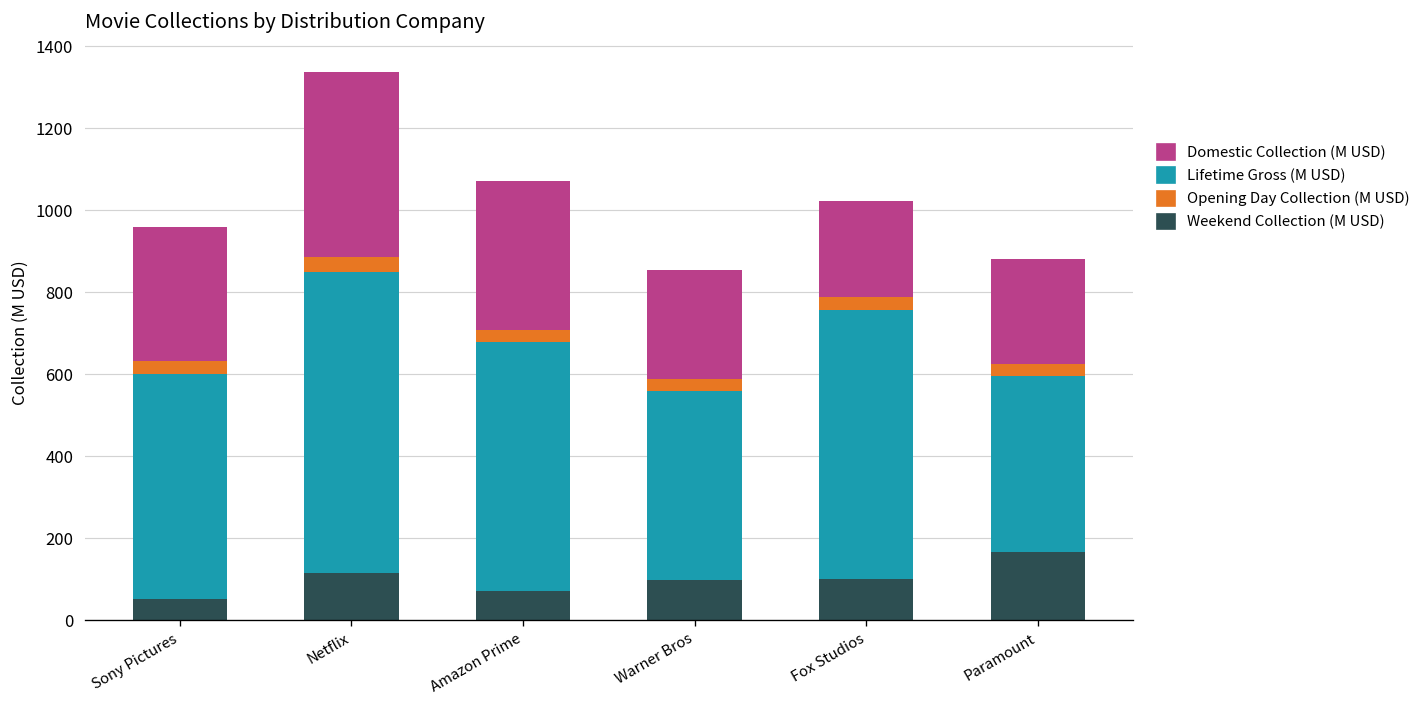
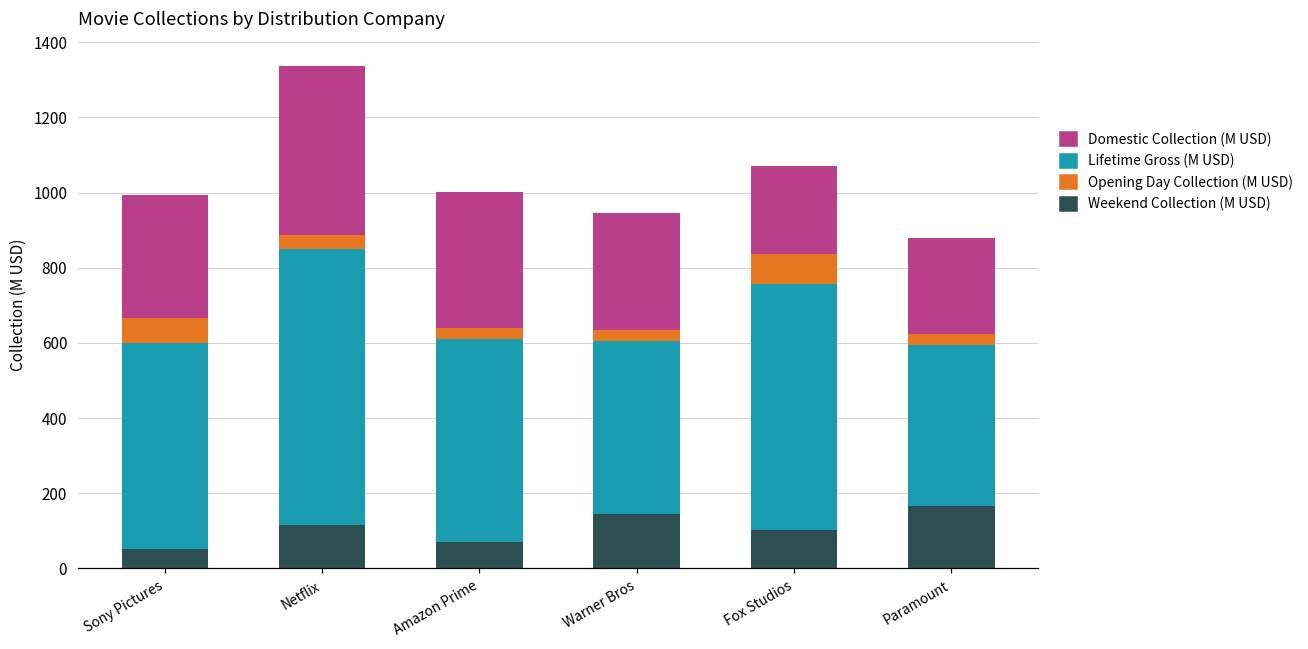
Opening Day Collection (M USD), Sony Pictures: 30 -> 60
Lifetime Gross (M USD), Amazon Prime: 610 -> 540
Weekend Collection (M USD), Warner Bros: 100 -> 140
Domestic Collection (M USD), Warner Bros: 260 -> 310
Opening Day Collection (M USD), Fox Studios: 30 -> 80
